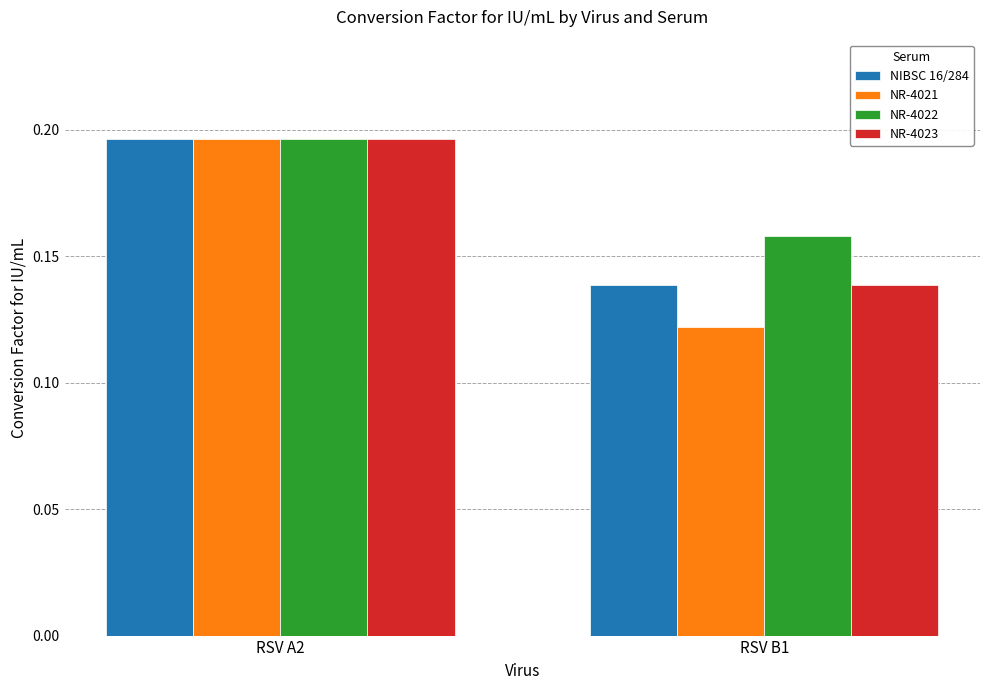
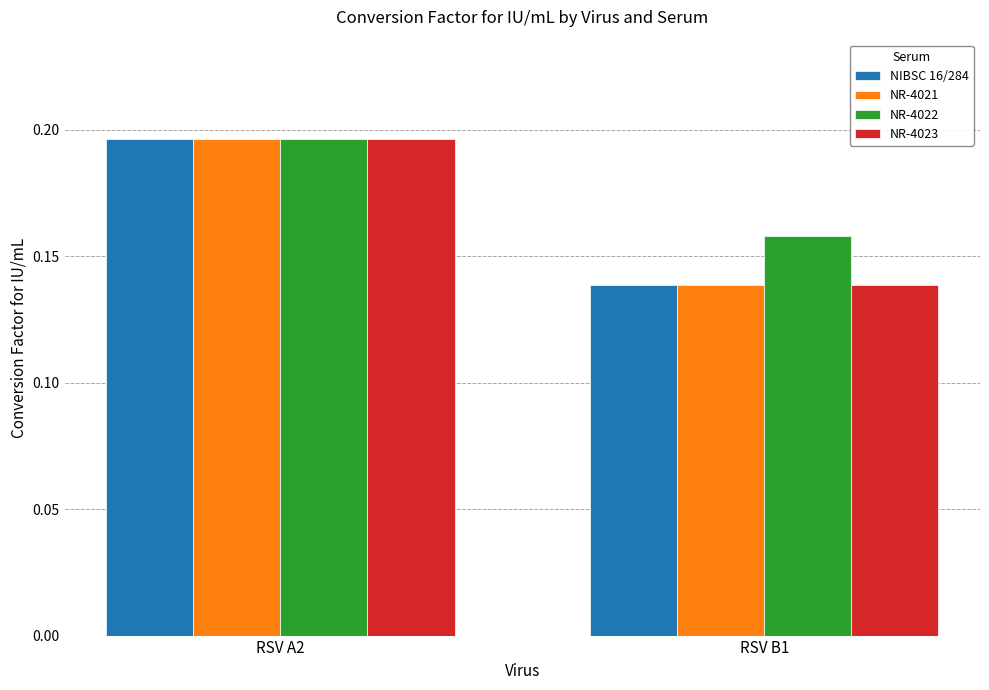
NR-4021, RSV B1: 0.122 -> 0.138
